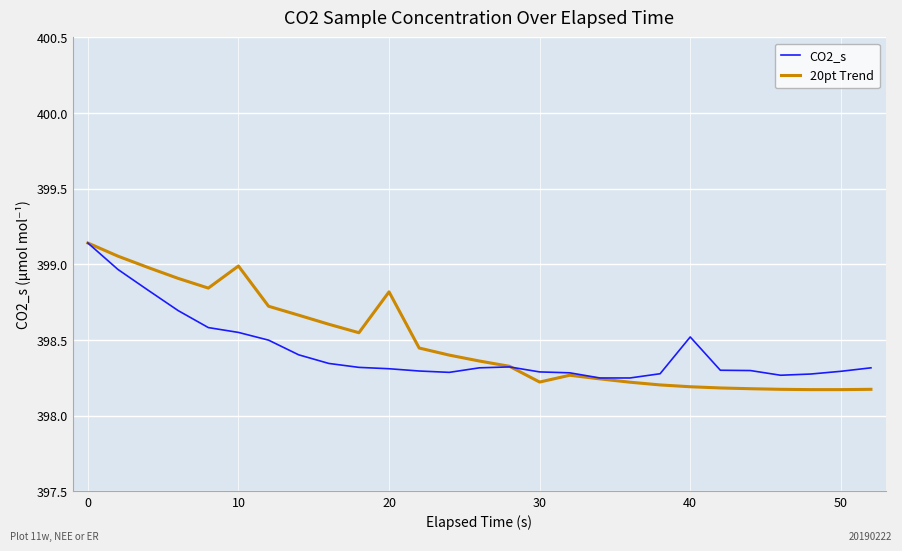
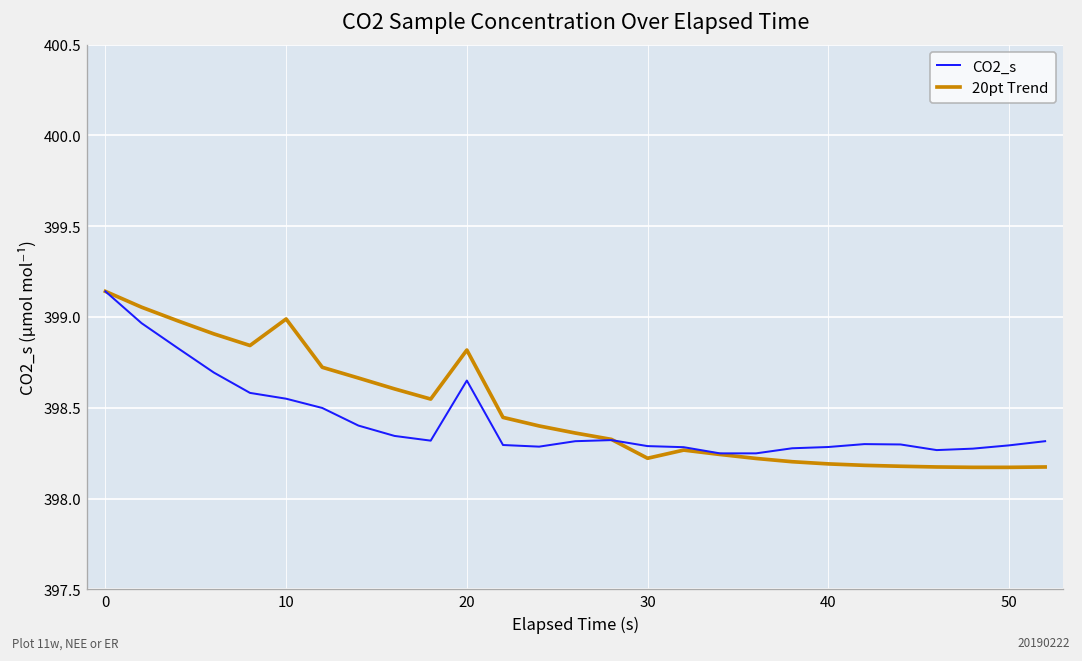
CO2_s, 20: 398.31 -> 398.65
CO2_s, 40: 398.52 -> 398.28
